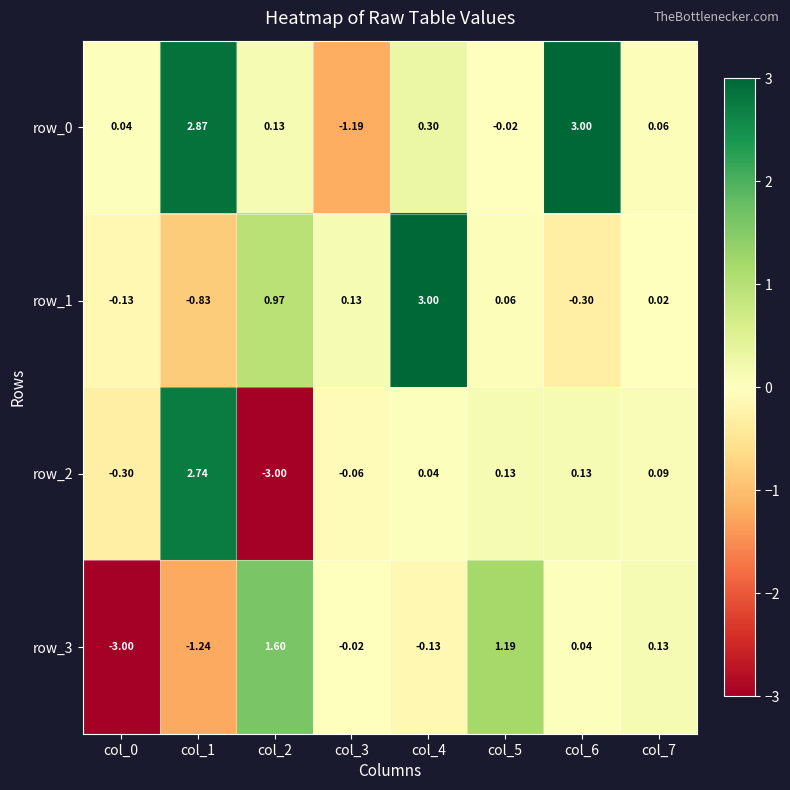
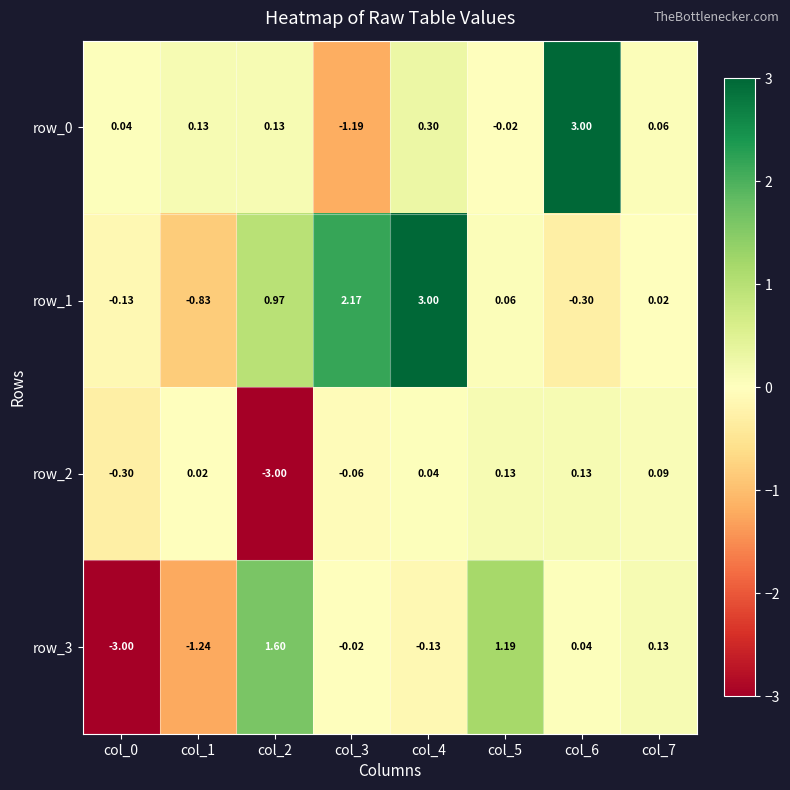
row_0, col_1: 2.87 -> 0.13
row_1, col_3: 0.13 -> 2.17
row_2, col_1: 2.74 -> 0.02
